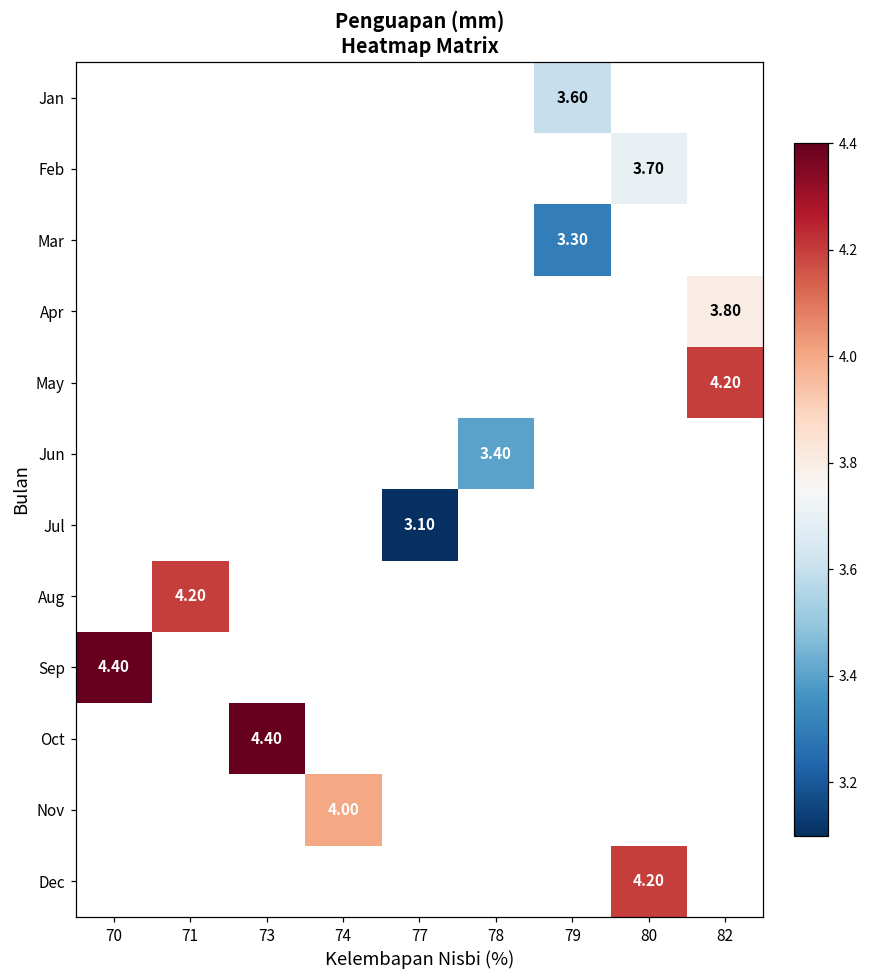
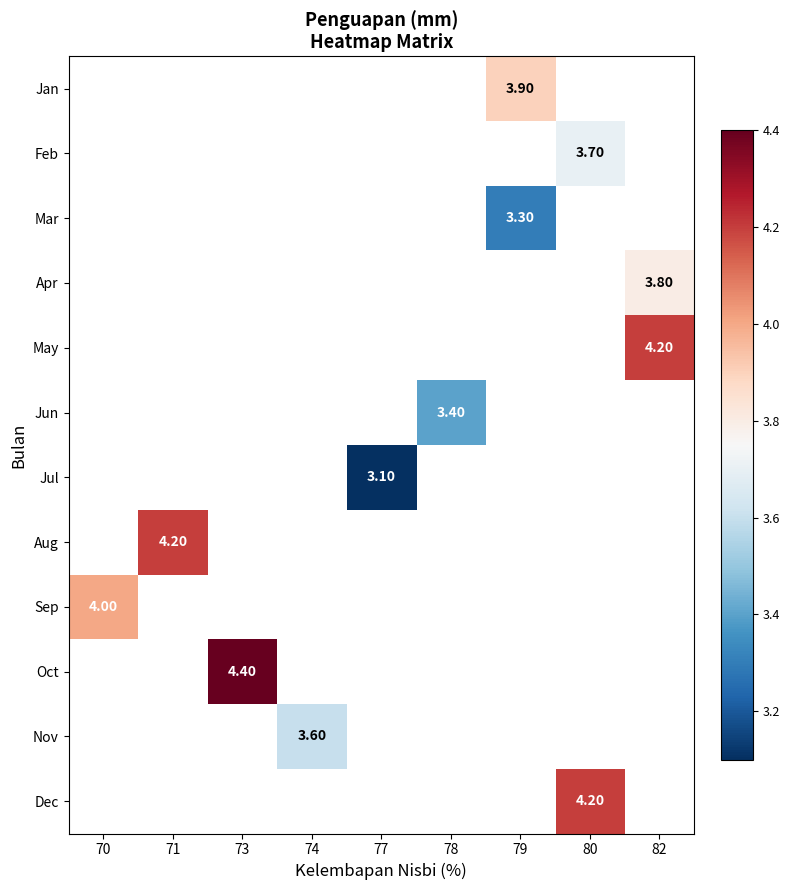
Jan, 79: 3.60 -> 3.90
Sep, 70: 4.40 -> 4.00
Nov, 74: 4.00 -> 3.60
